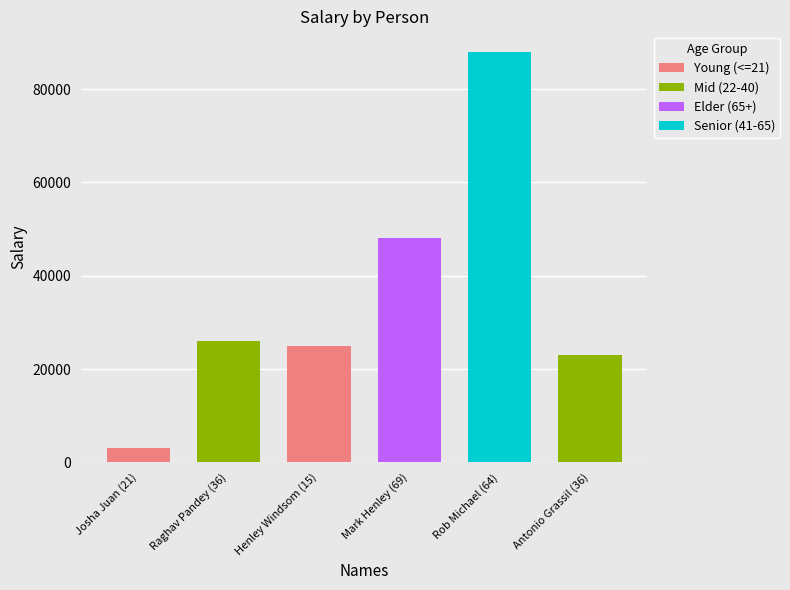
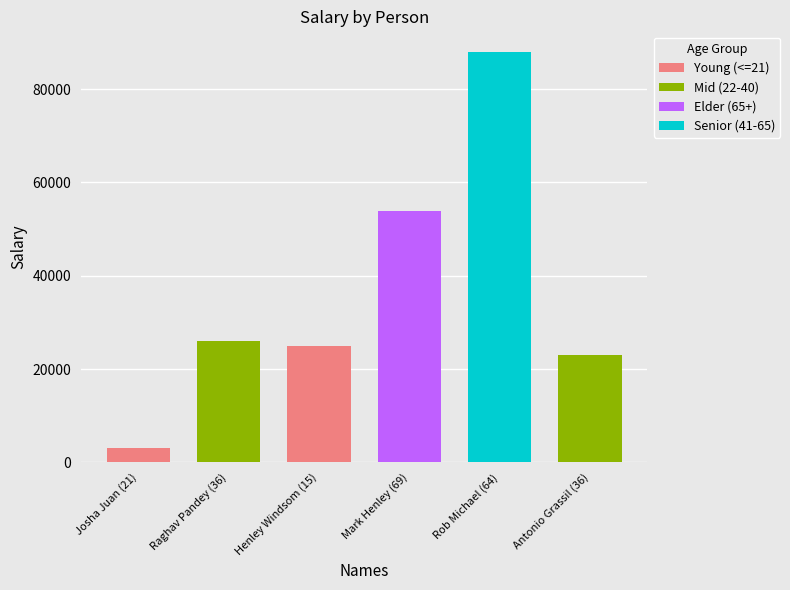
Mark Henley (69): 48000 -> 54000
